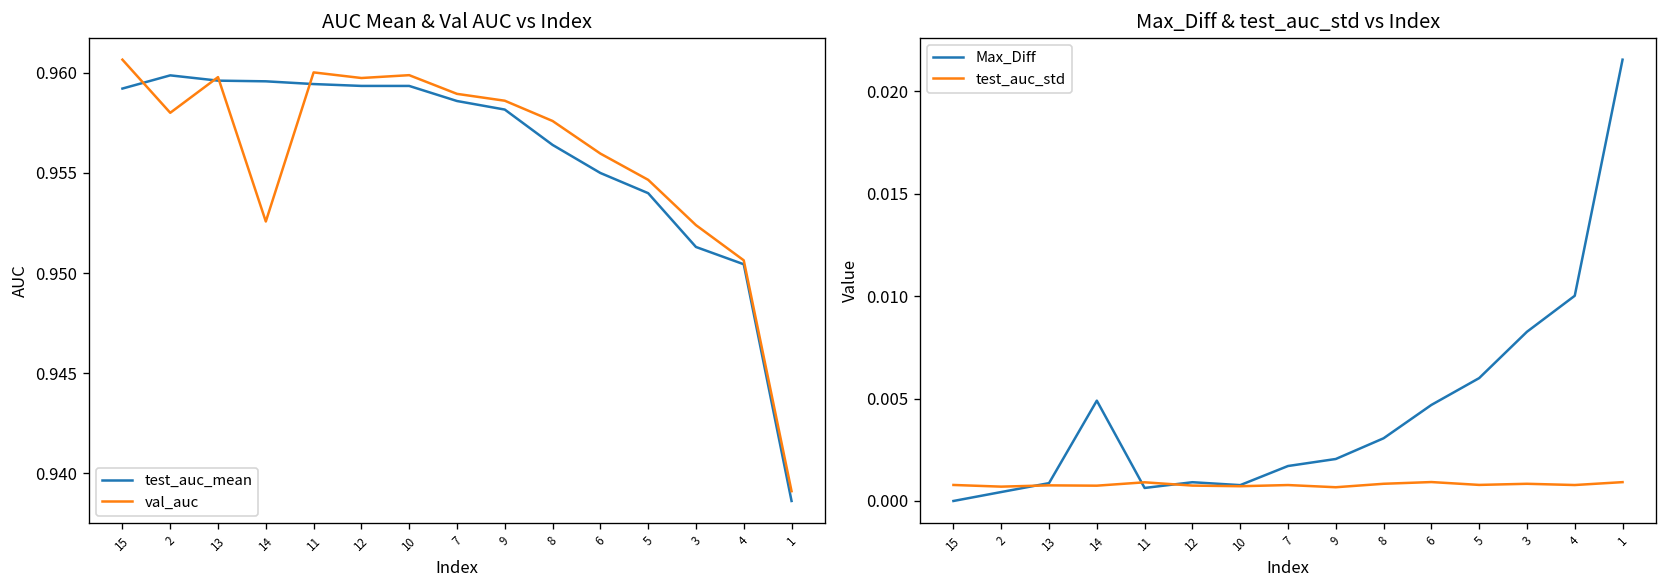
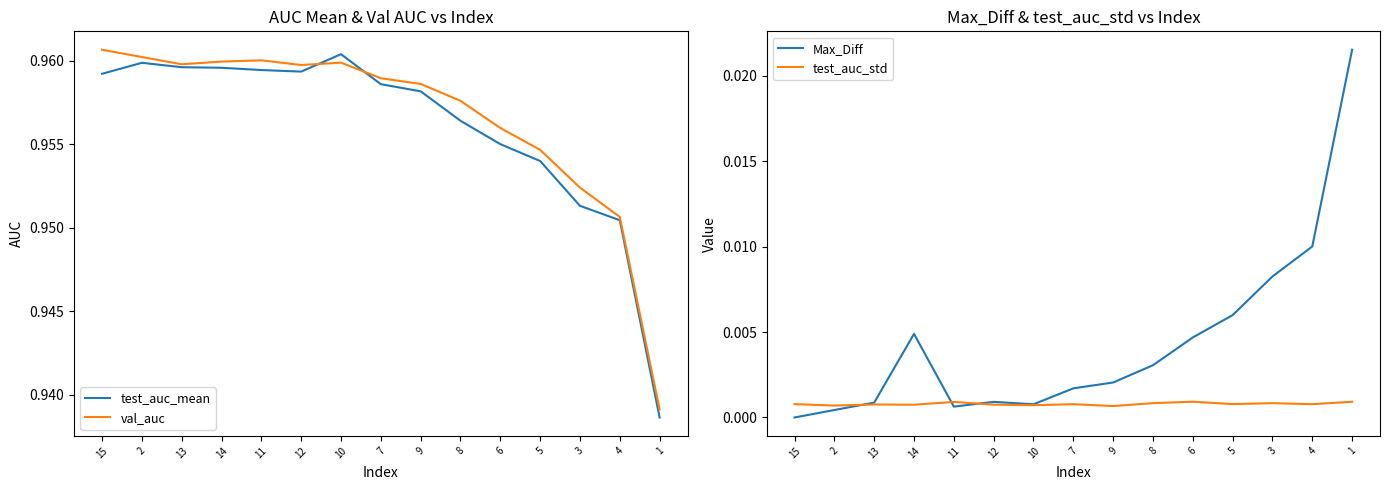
AUC Mean & Val AUC vs Index, val_auc, 2: 0.9580 -> 0.9602
AUC Mean & Val AUC vs Index, val_auc, 14: 0.9526 -> 0.9599
AUC Mean & Val AUC vs Index, test_auc_mean, 10: 0.9593 -> 0.9604
